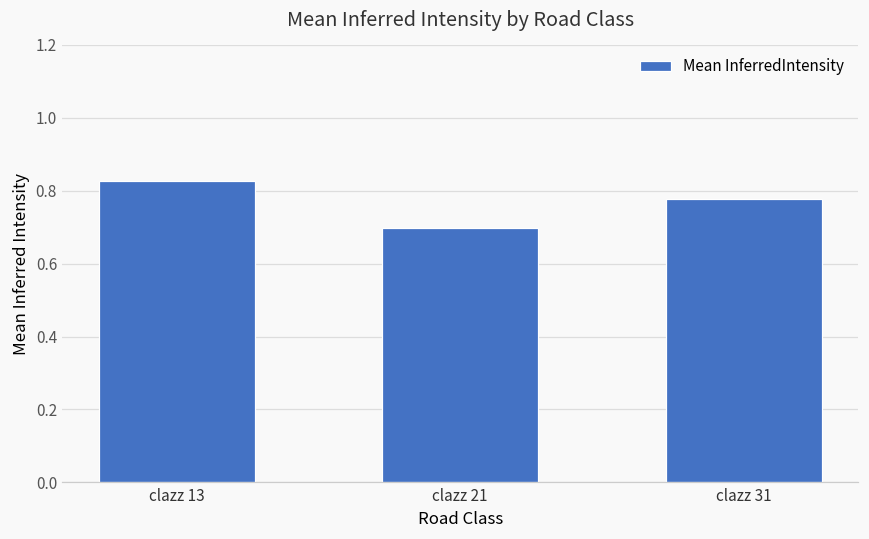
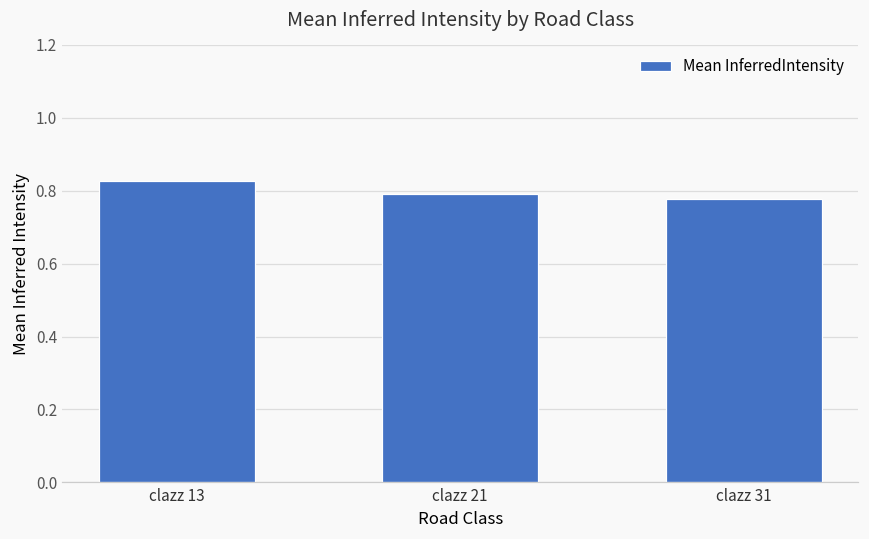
clazz 21: 0.70 -> 0.79
